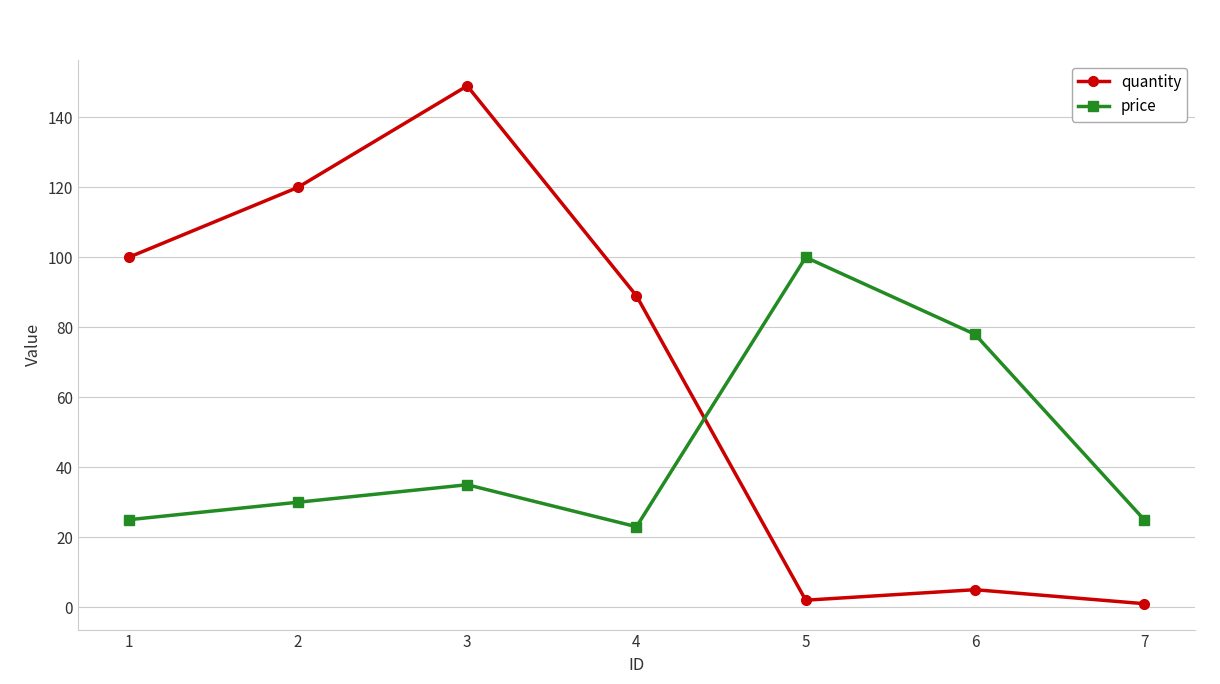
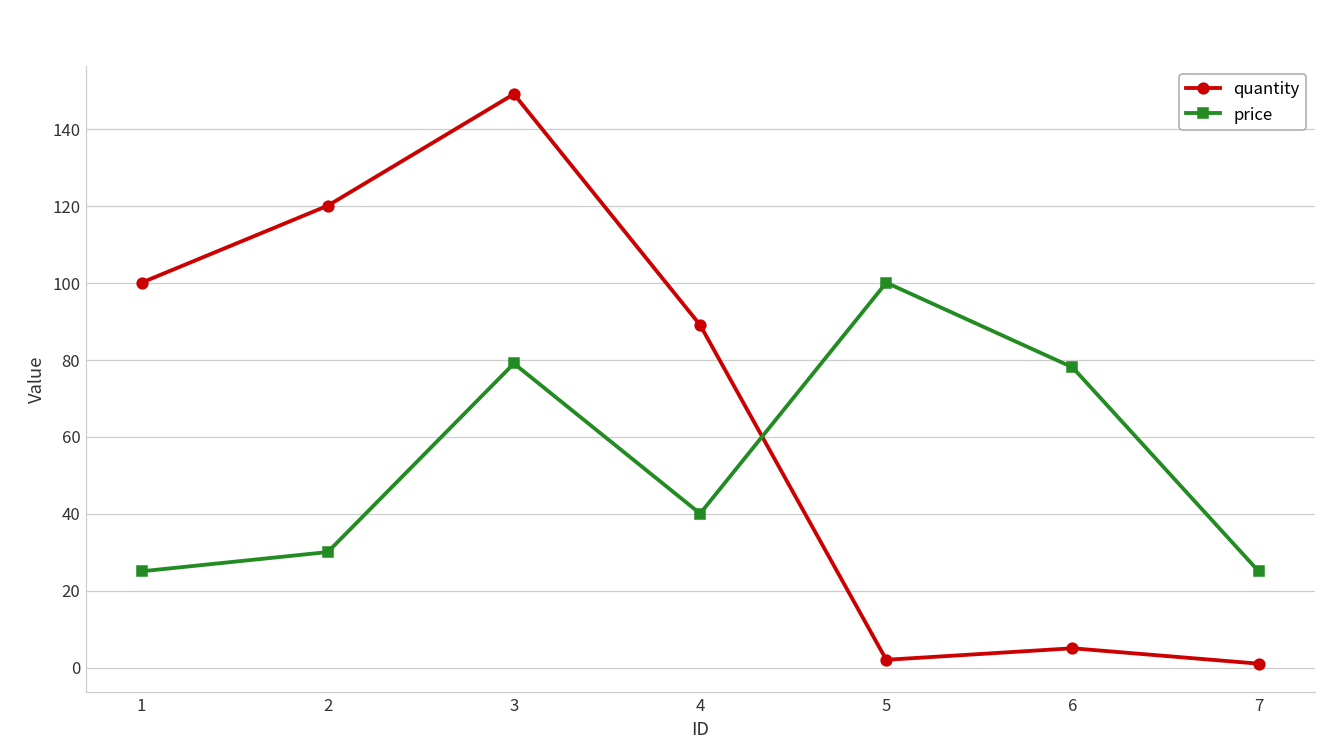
price, 3: 35 -> 79
price, 4: 23 -> 40
